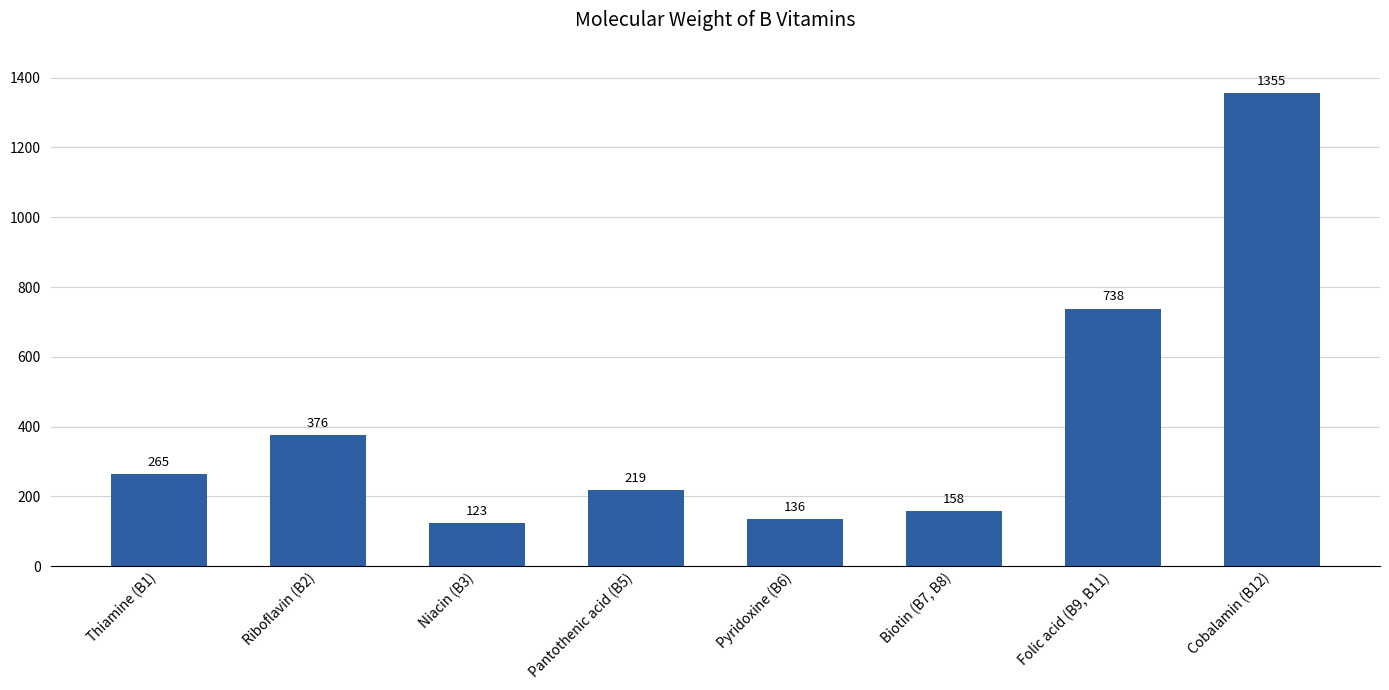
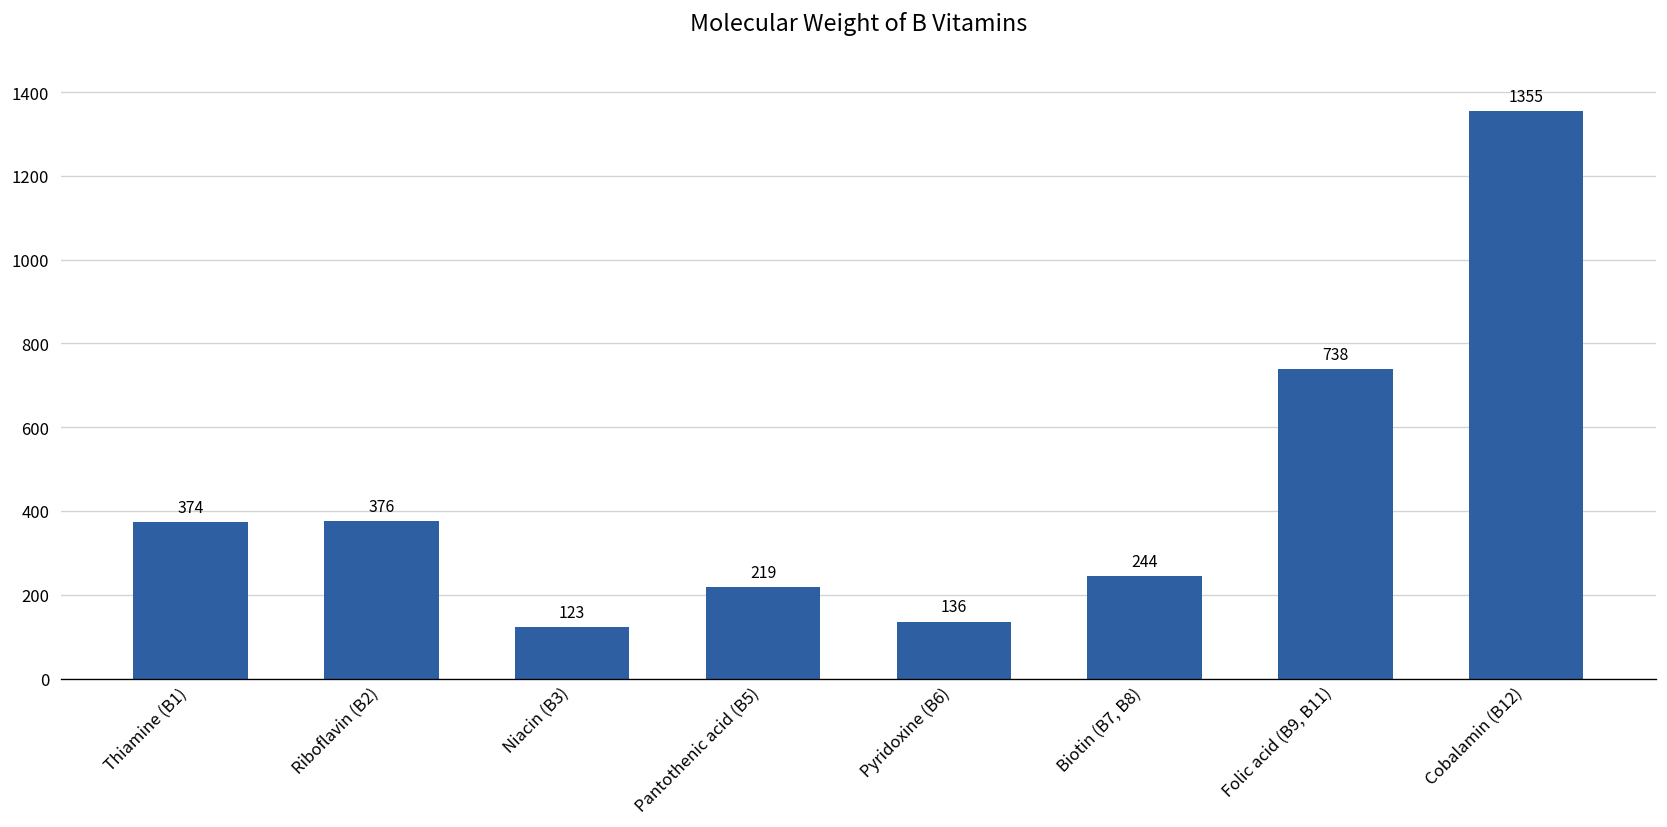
Thiamine (B1): 265 -> 374
Biotin (B7, B8): 158 -> 244
